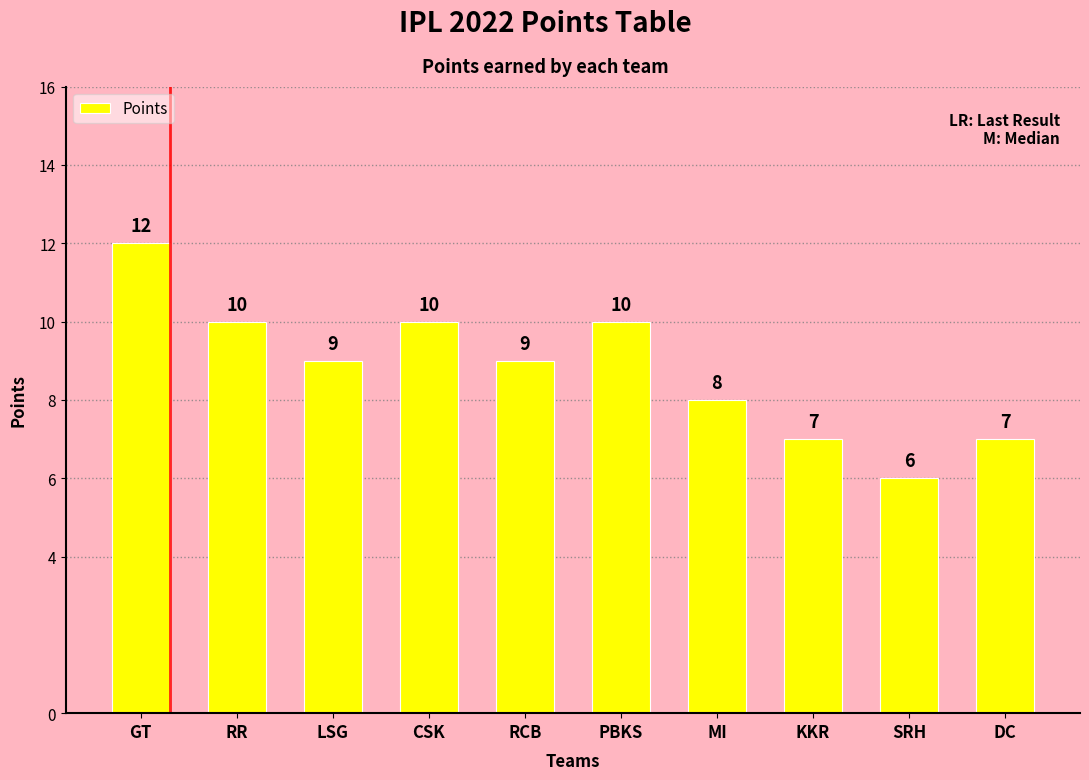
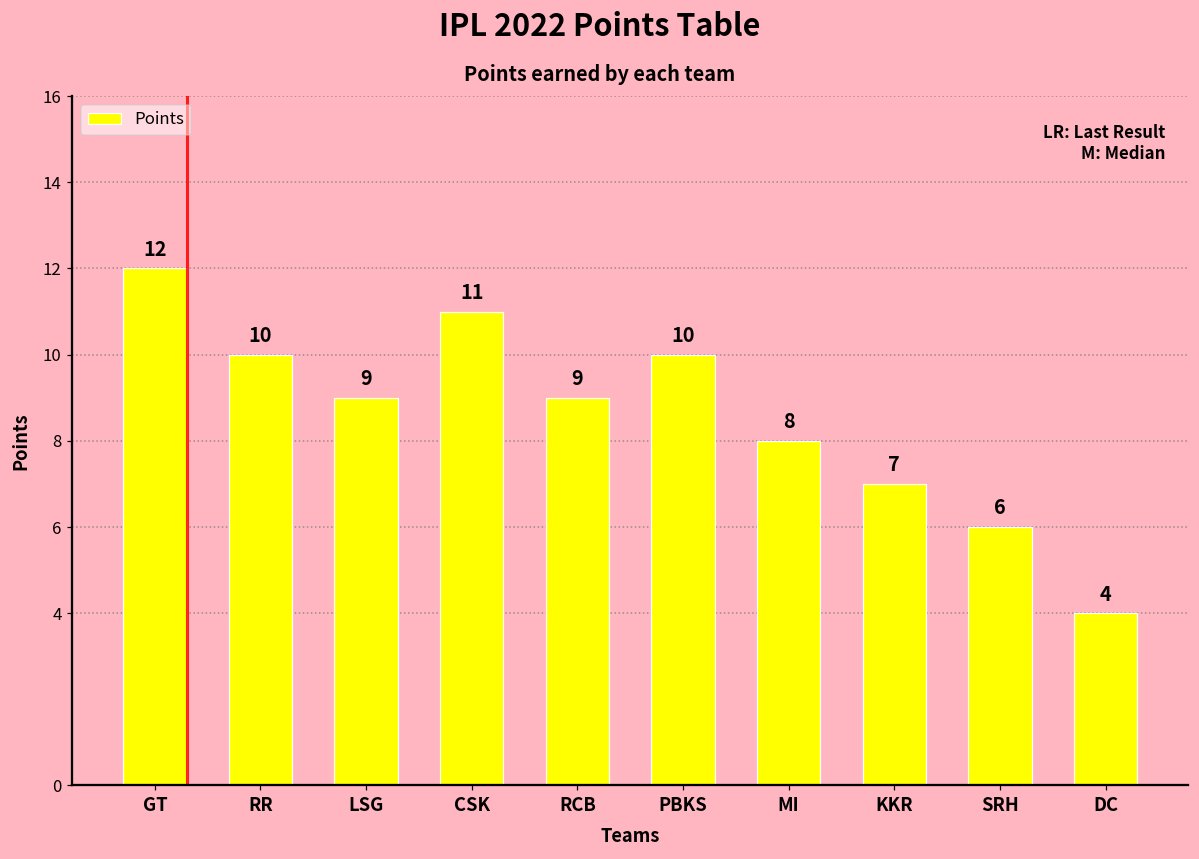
CSK: 10 -> 11
DC: 7 -> 4
